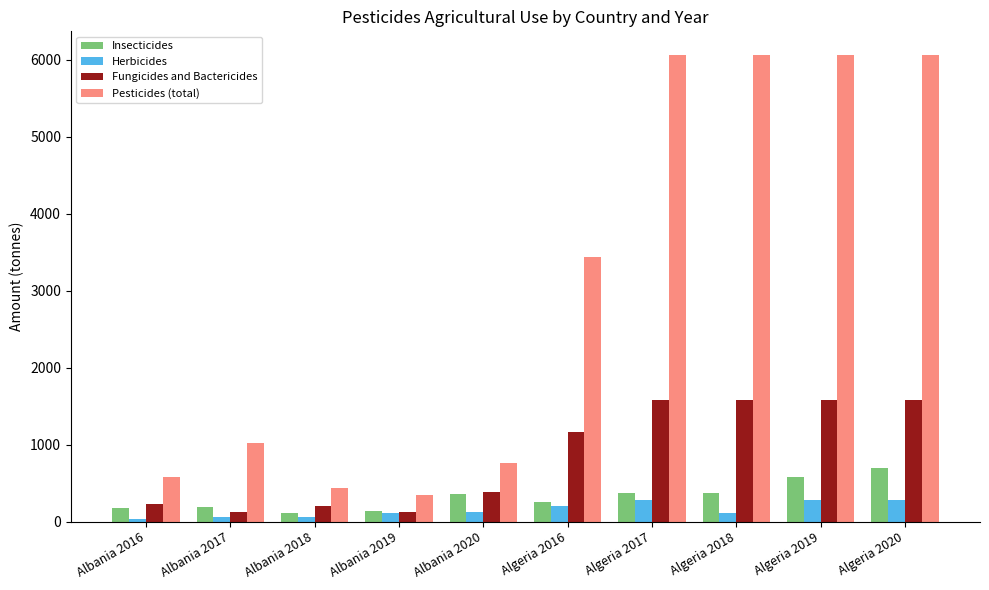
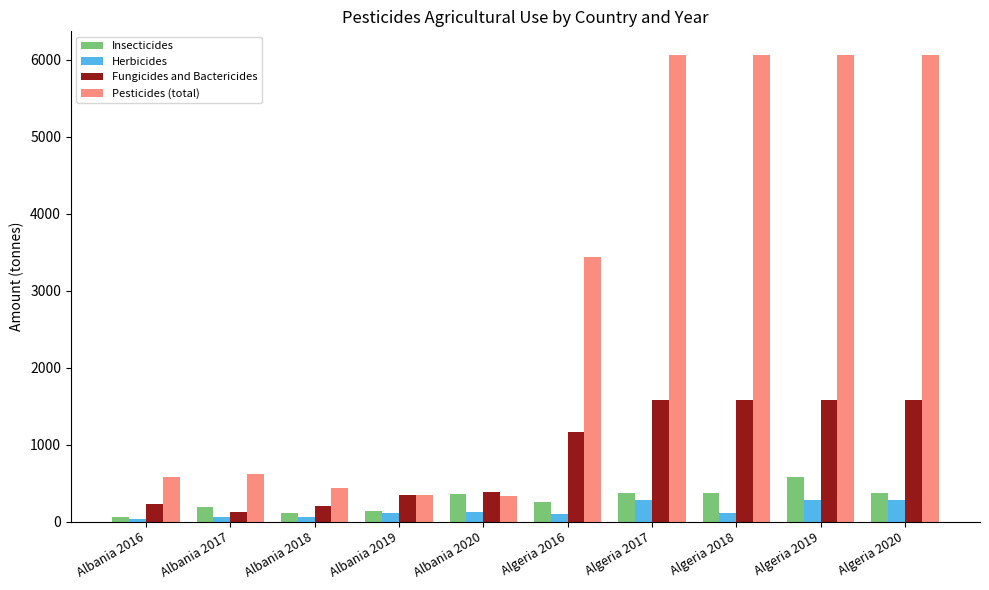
Insecticides, Albania 2016: 200 -> 100
Pesticides (total), Albania 2017: 1000 -> 600
Fungicides and Bactericides, Albania 2019: 100 -> 400
Pesticides (total), Albania 2020: 800 -> 300
Herbicides, Algeria 2016: 200 -> 100
Insecticides, Algeria 2020: 700 -> 400
